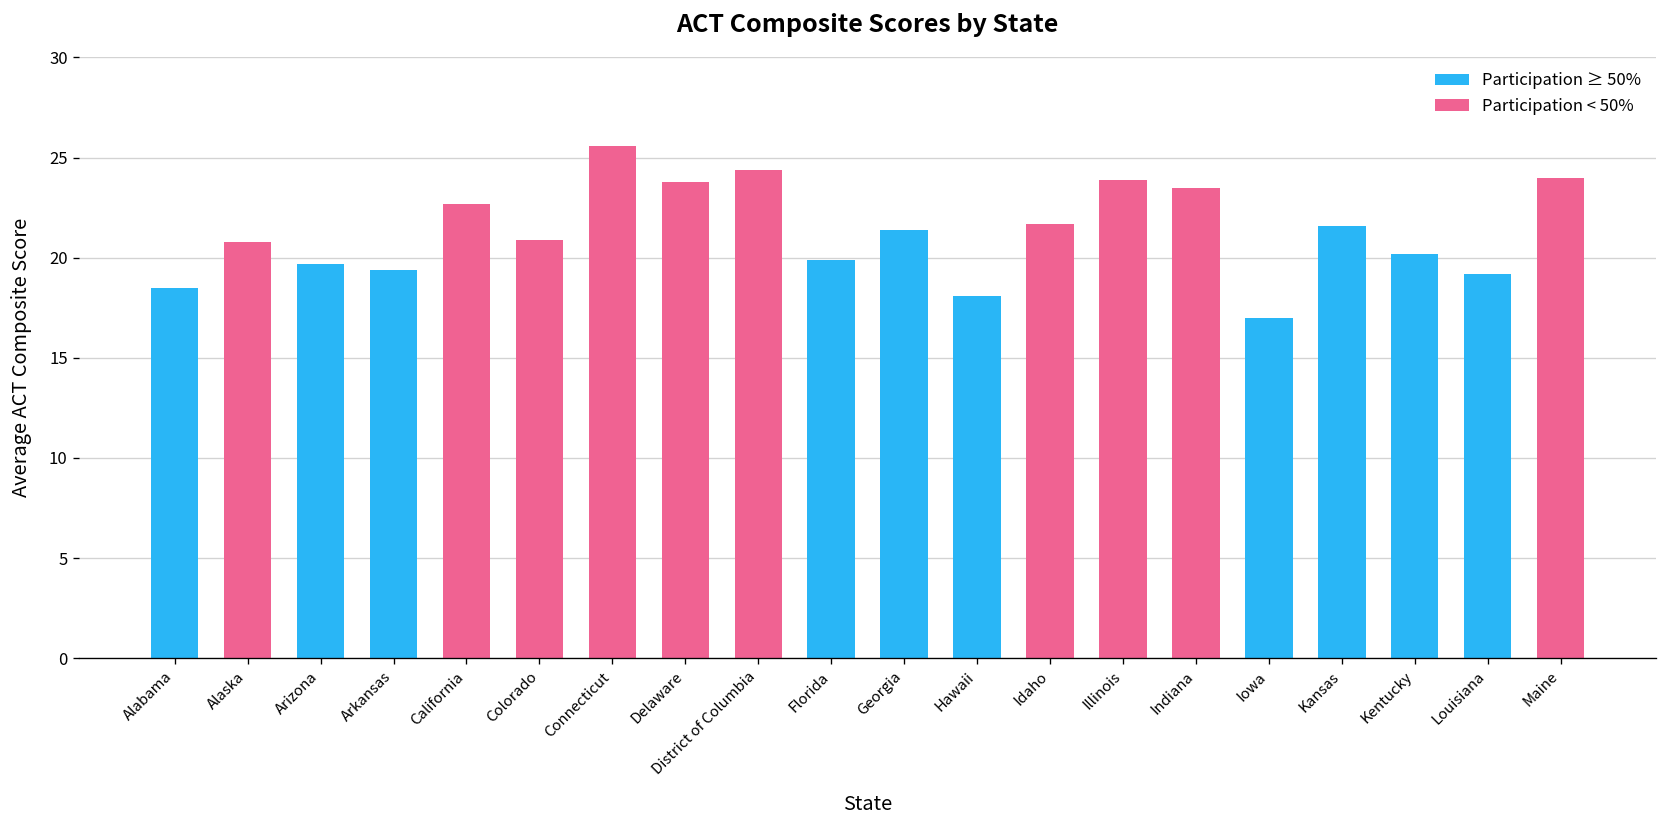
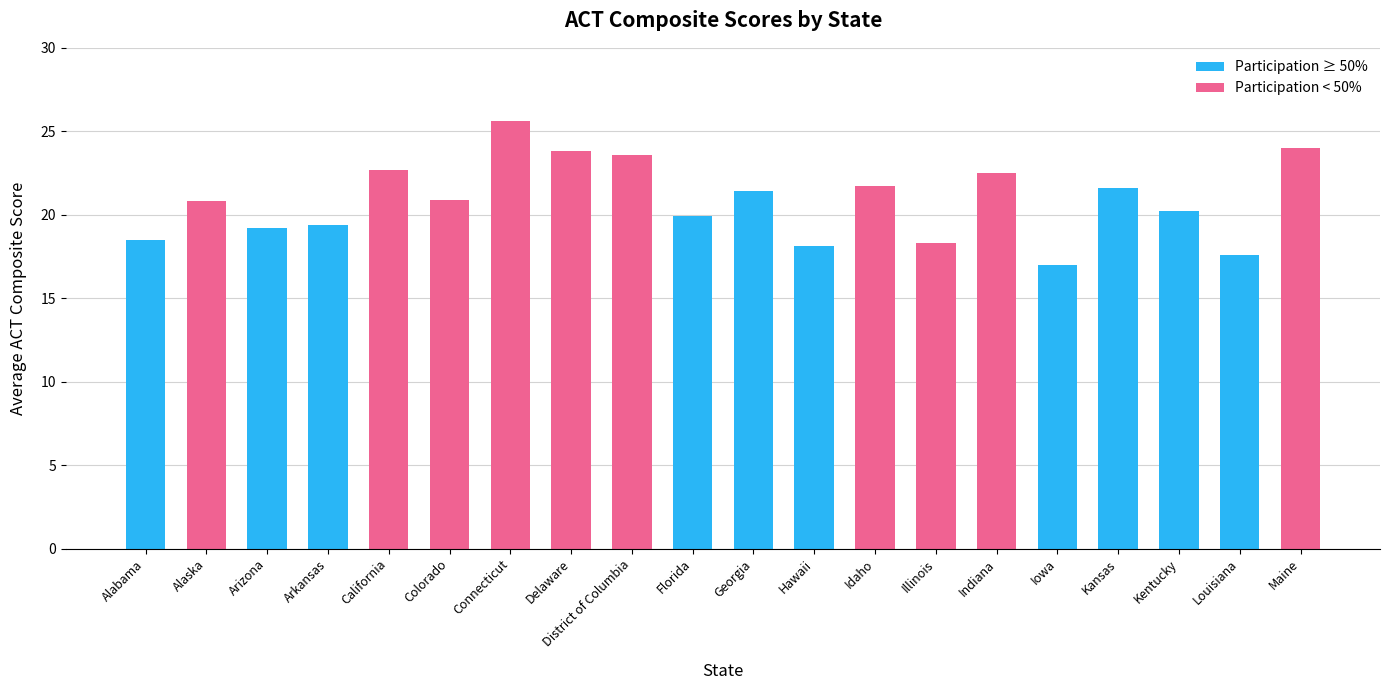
Arizona: 19.7 -> 19.2
District of Columbia: 24.4 -> 23.6
Illinois: 23.9 -> 18.3
Indiana: 23.5 -> 22.5
Louisiana: 19.2 -> 17.6
